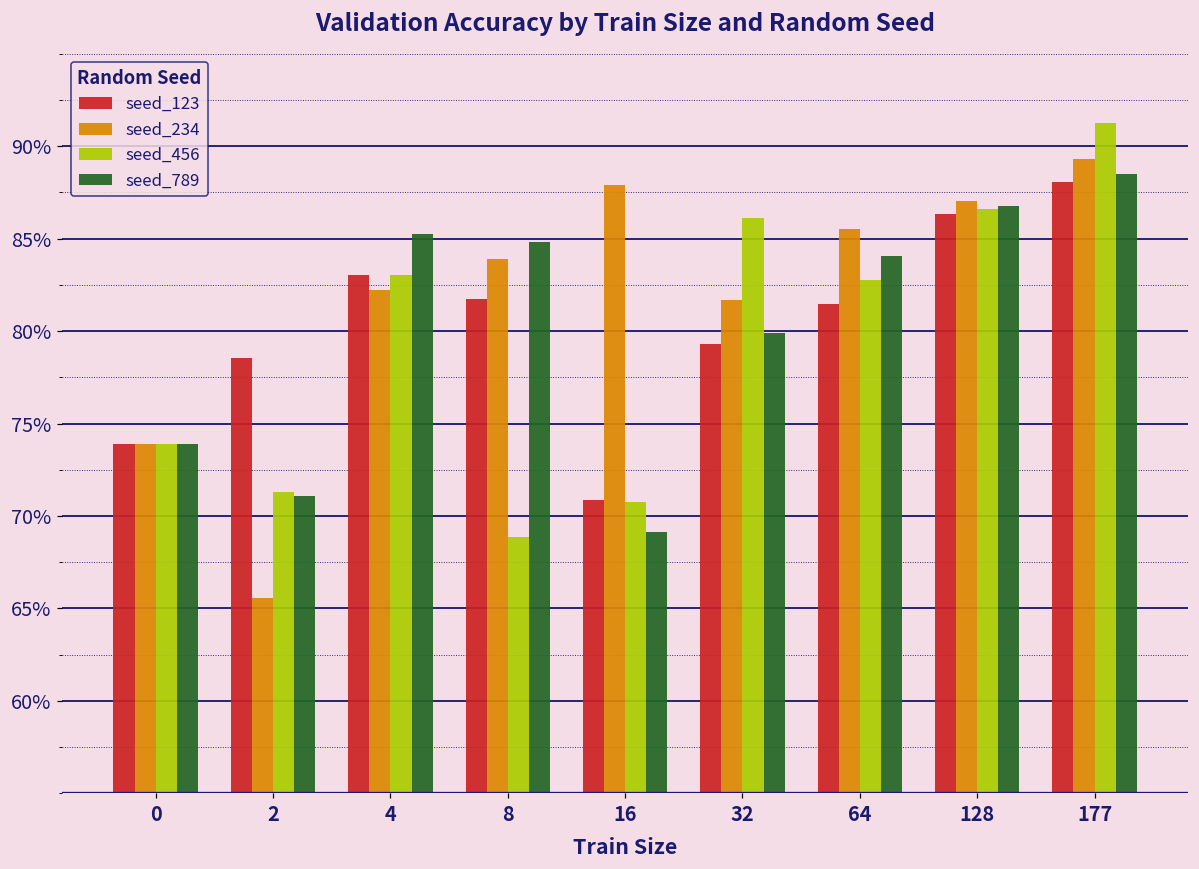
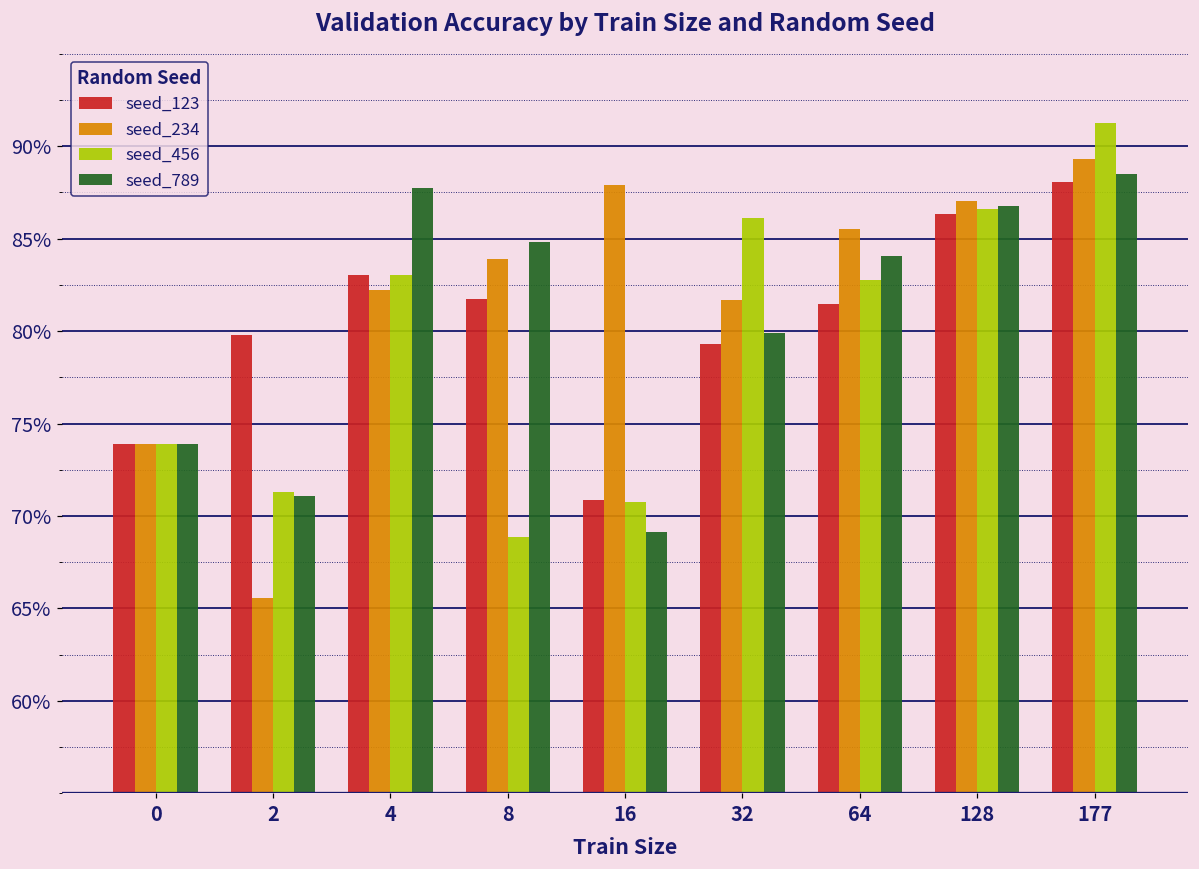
seed_123, 2: 78.6% -> 79.8%
seed_789, 4: 85.3% -> 87.7%
